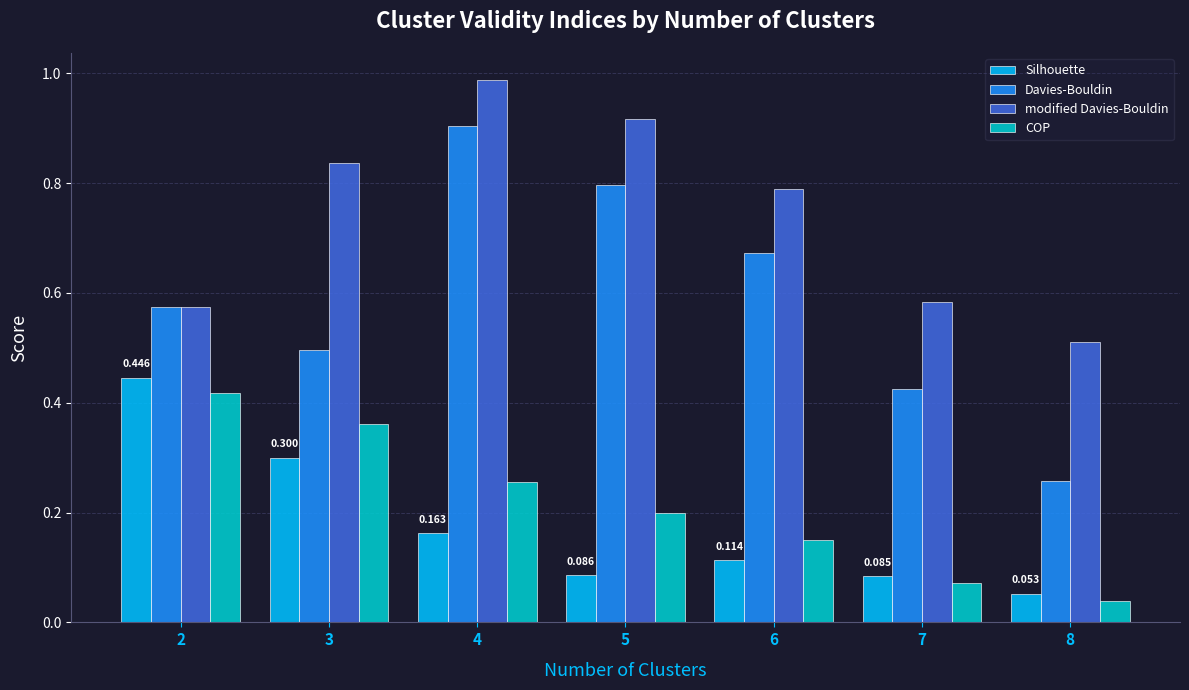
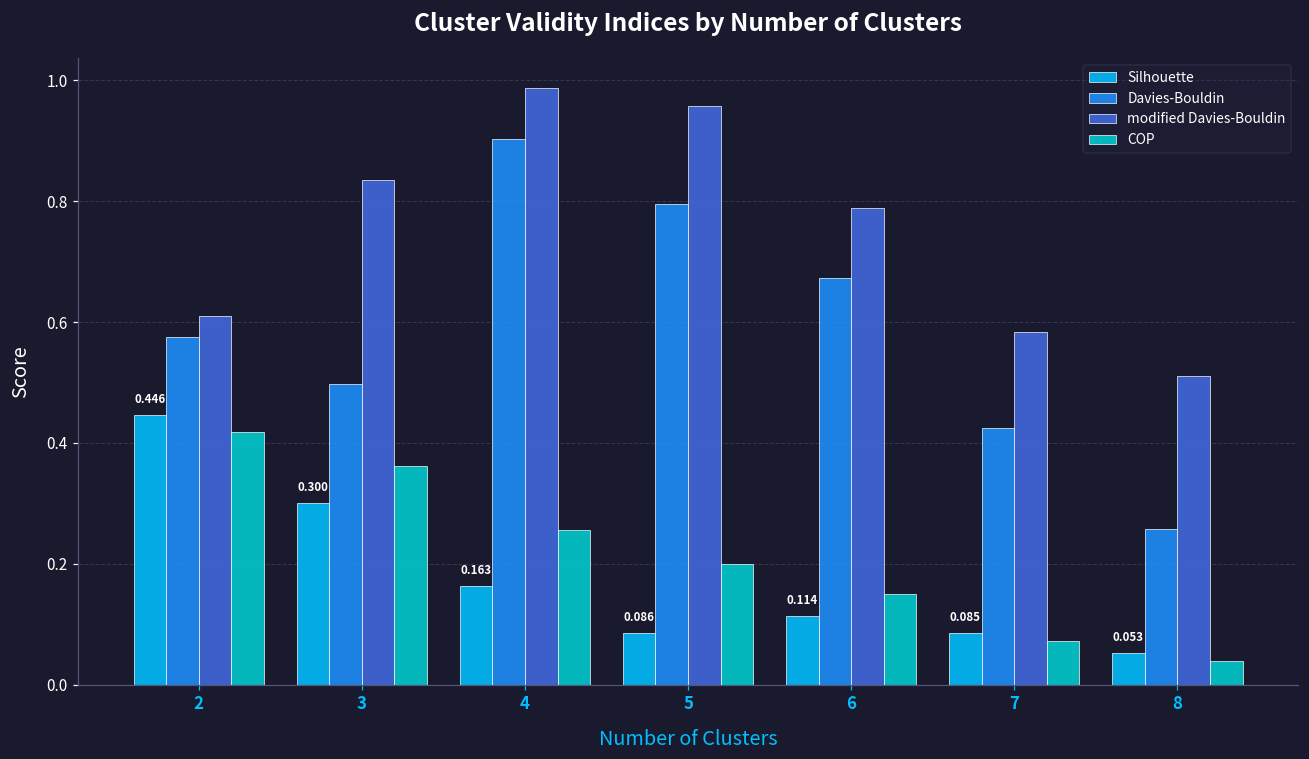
modified Davies-Bouldin, 2: 0.58 -> 0.61
modified Davies-Bouldin, 5: 0.92 -> 0.96
